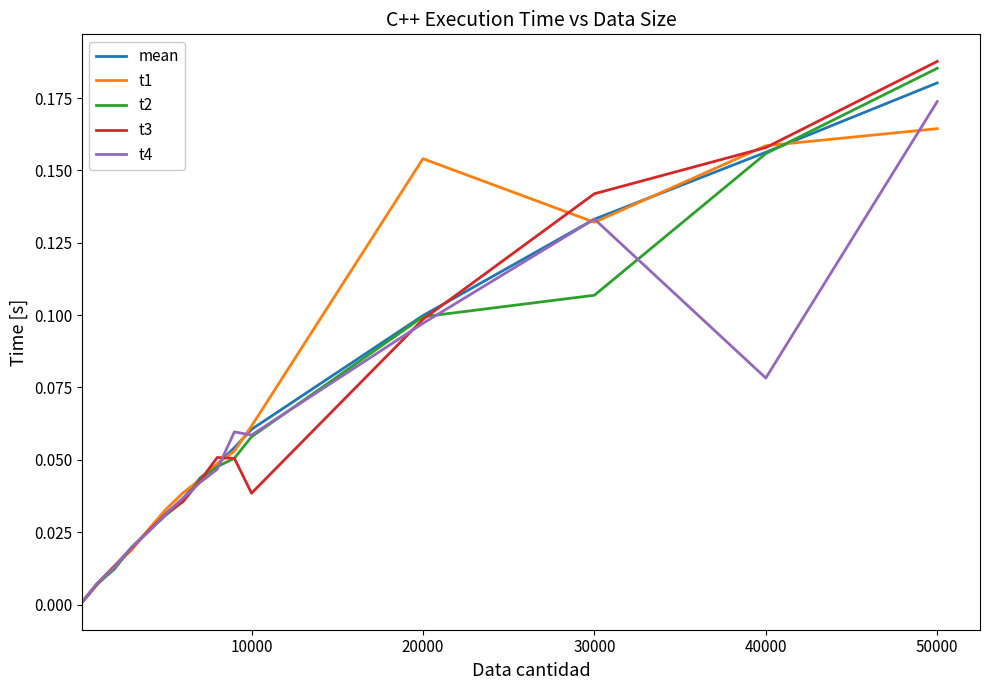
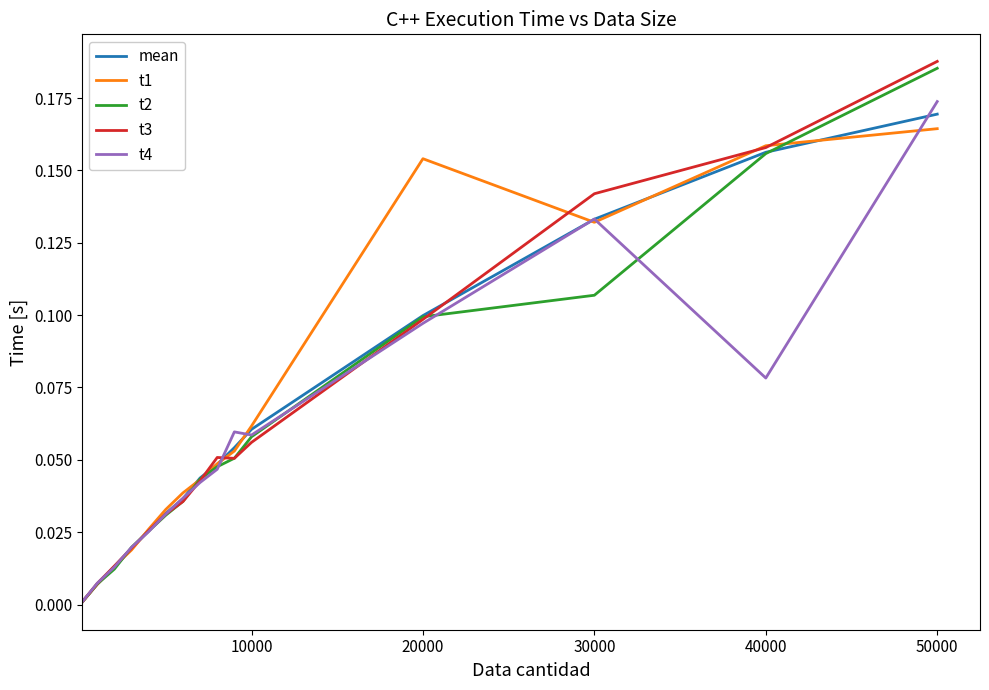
t3, 10000: 0.038 -> 0.056
mean, 50000: 0.180 -> 0.169
